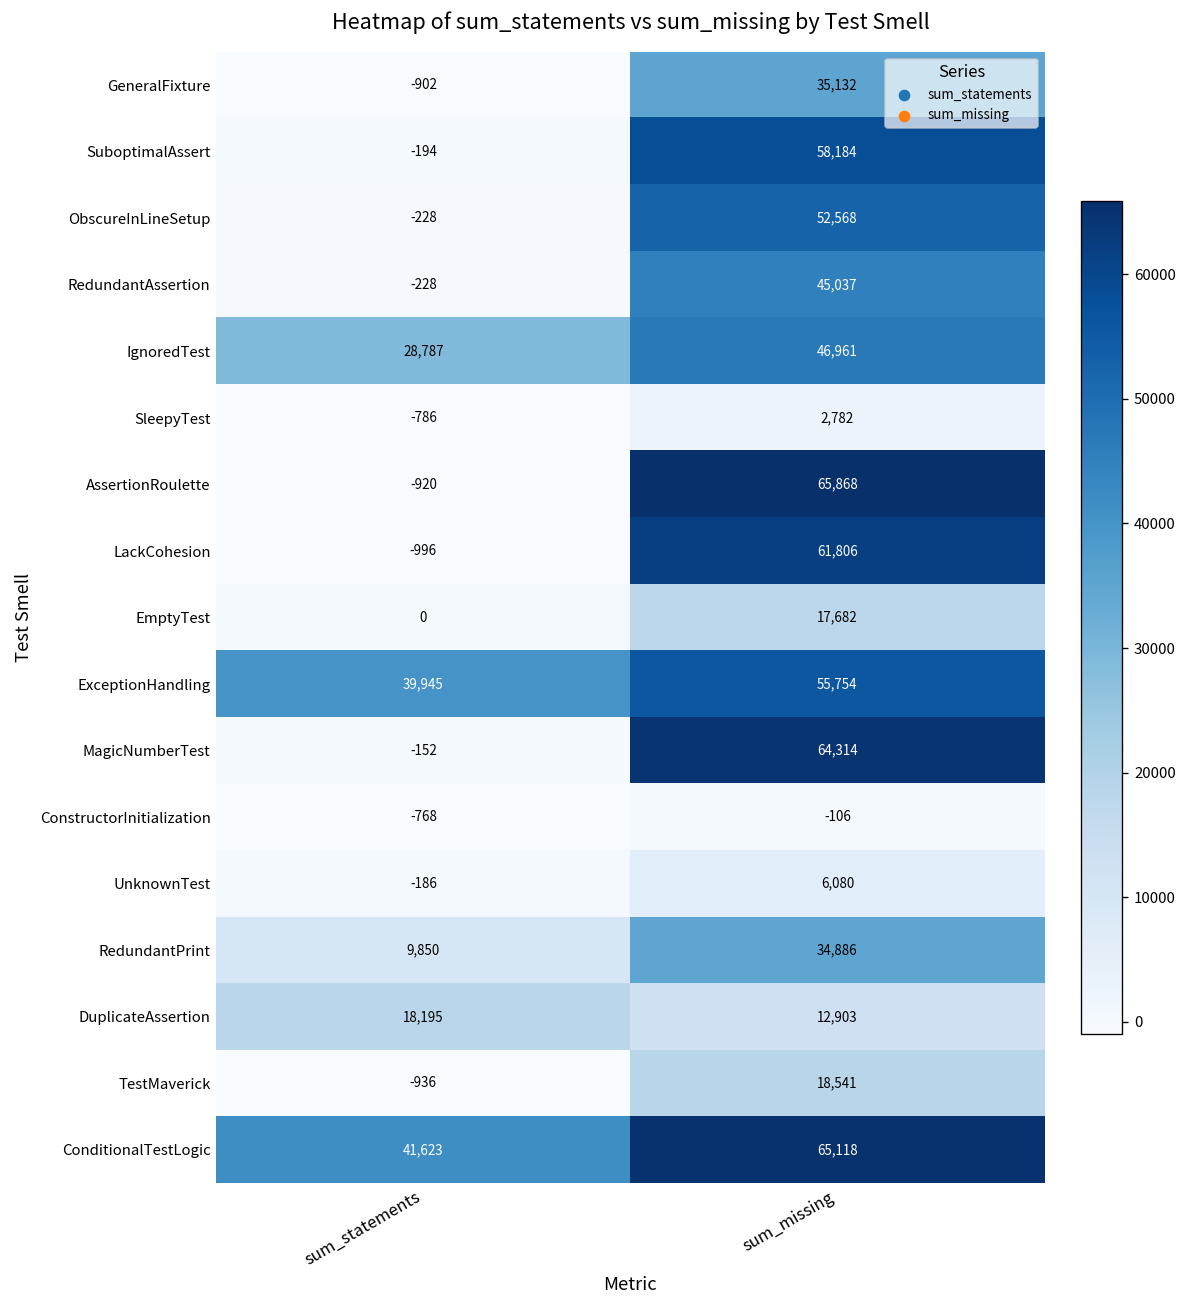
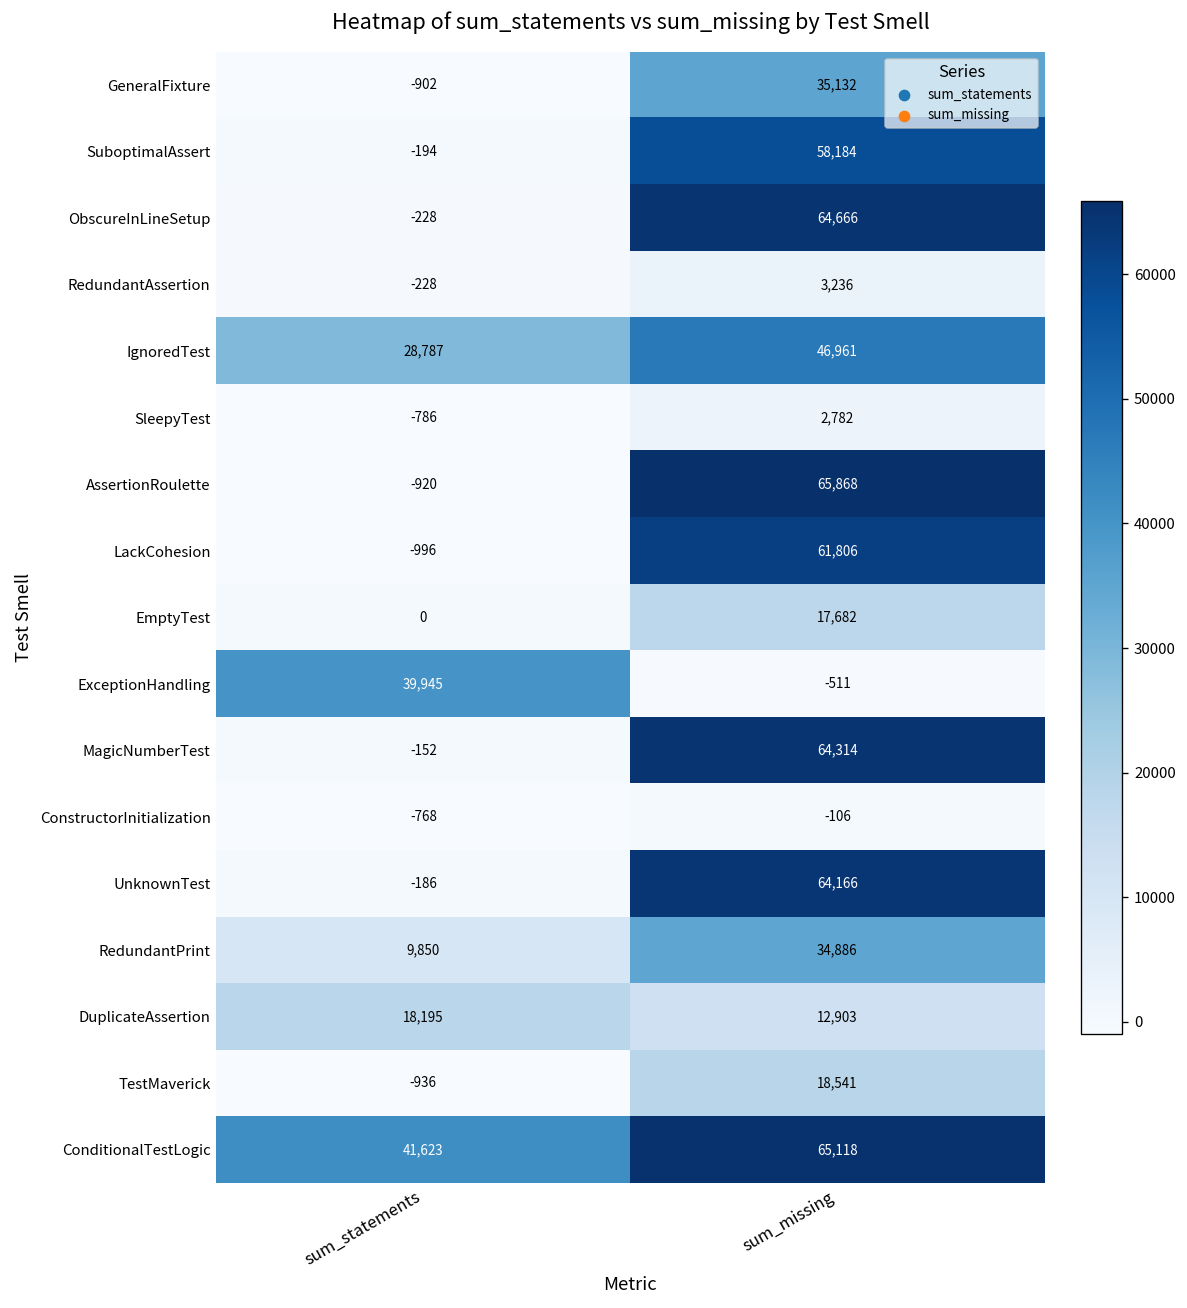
ObscureInLineSetup, sum_missing: 52,568 -> 64,666
RedundantAssertion, sum_missing: 45,037 -> 3,236
ExceptionHandling, sum_missing: 55,754 -> -511
UnknownTest, sum_missing: 6,080 -> 64,166
